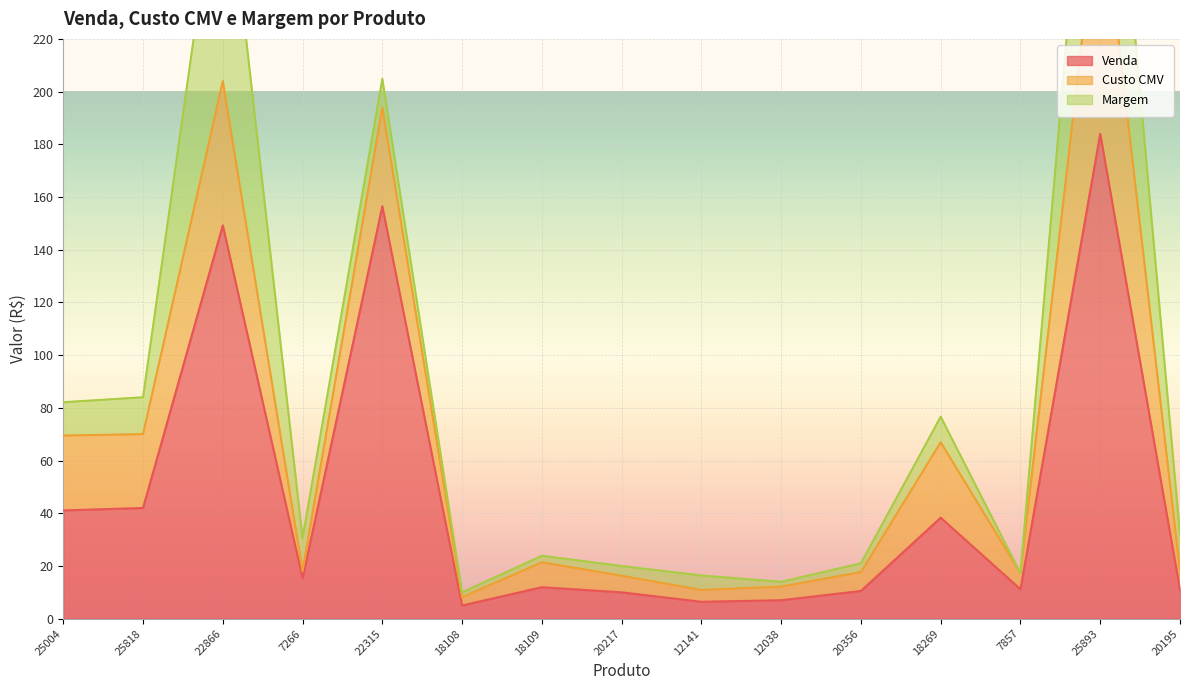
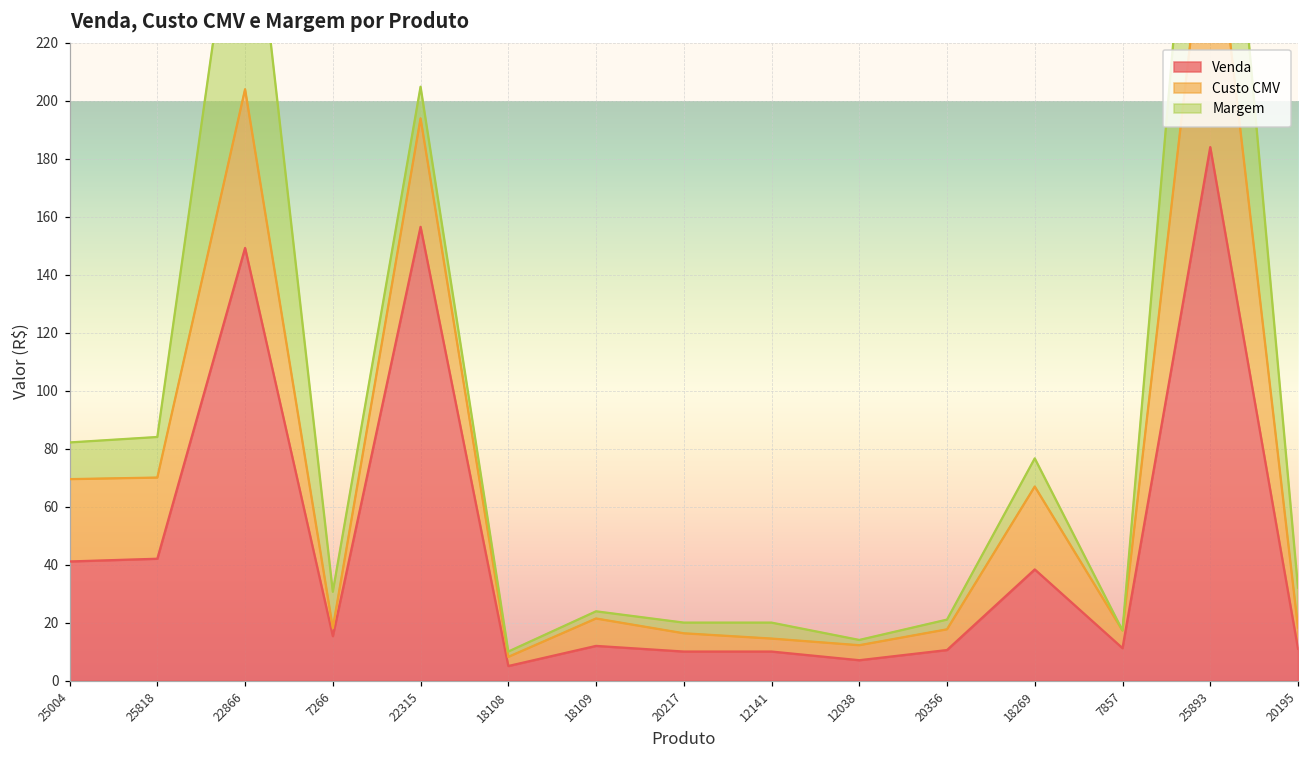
Venda, 12141: 6 -> 10
